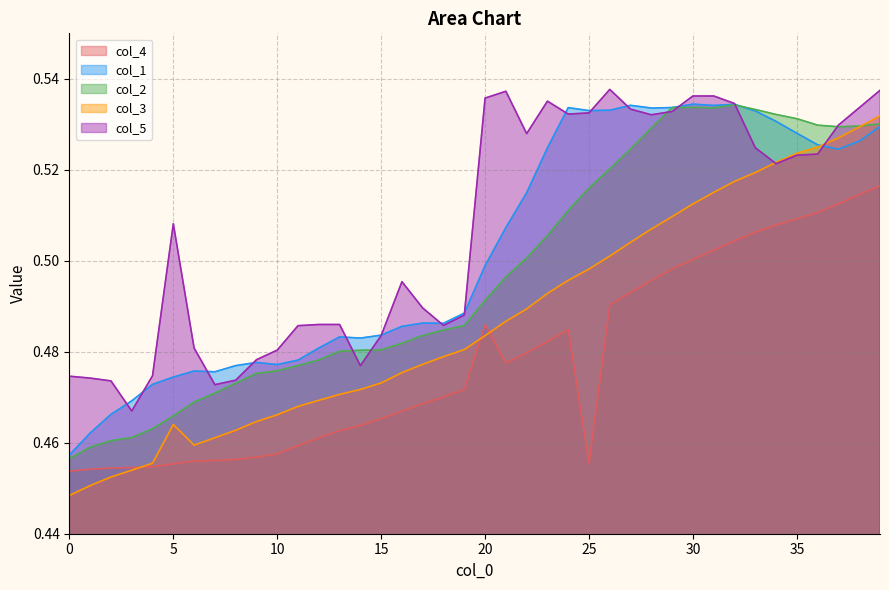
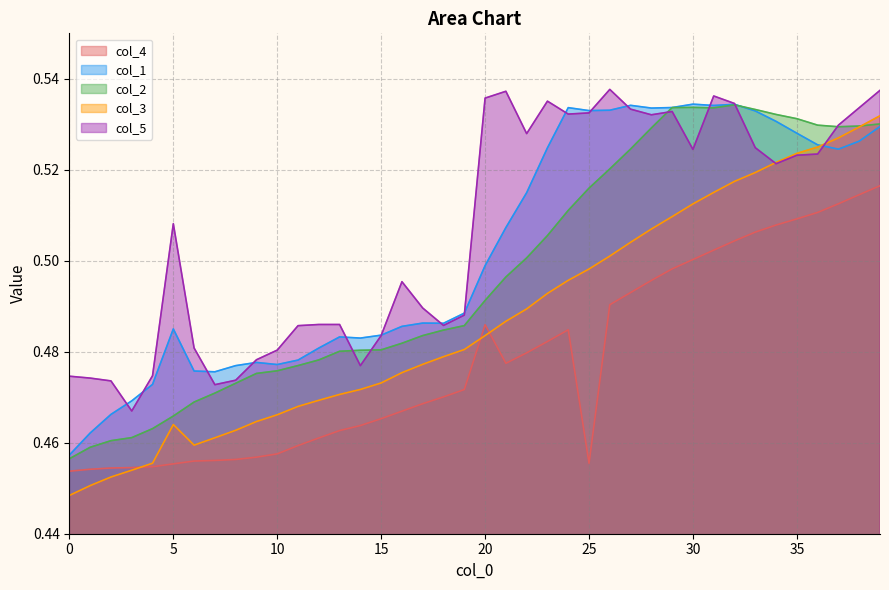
col_1, 5: 0.474 -> 0.485
col_5, 30: 0.536 -> 0.524
